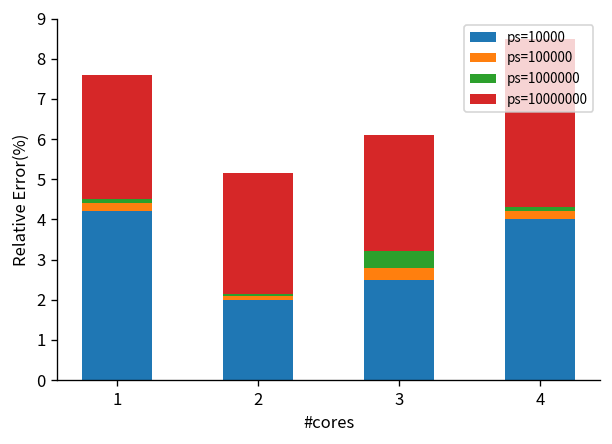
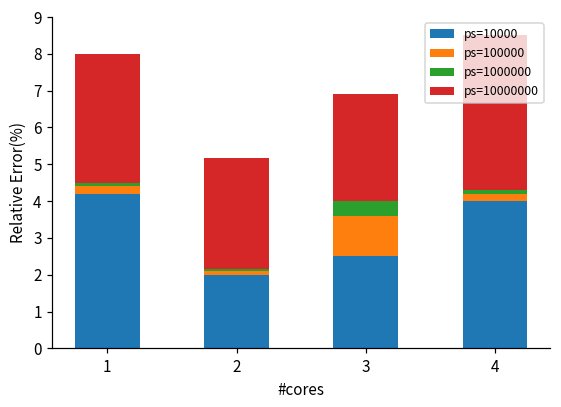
ps=10000000, 1: 3.1 -> 3.5
ps=100000, 3: 0.3 -> 1.1
